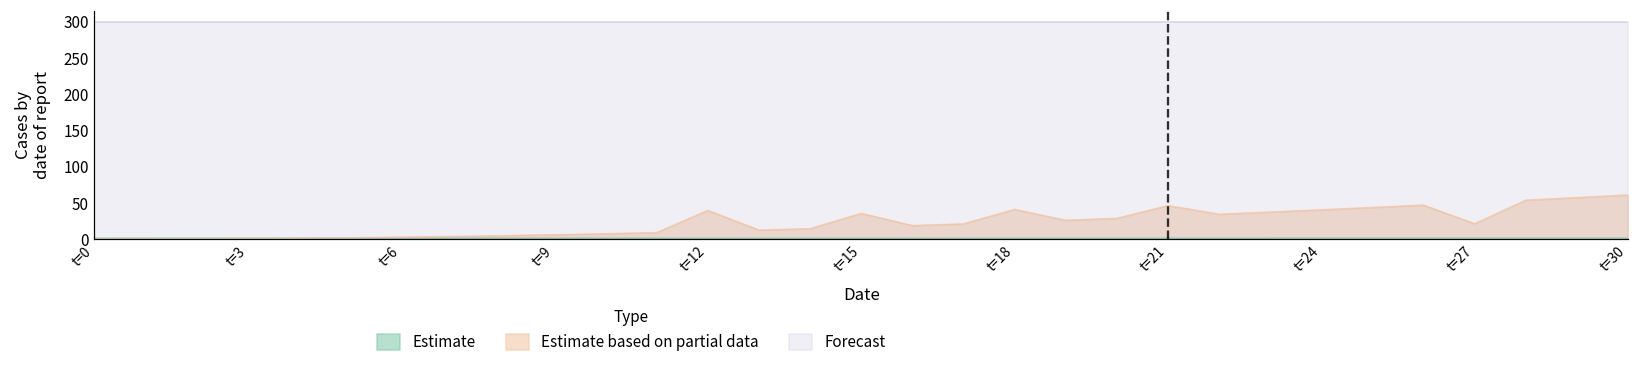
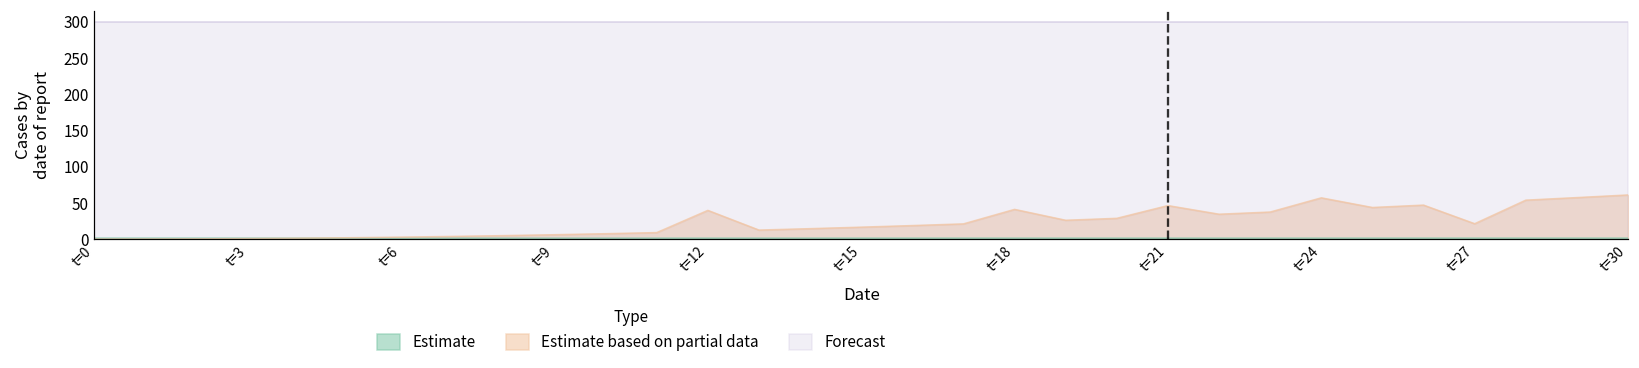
Estimate based on partial data, t=15: 40 -> 20
Estimate based on partial data, t=24: 40 -> 60
